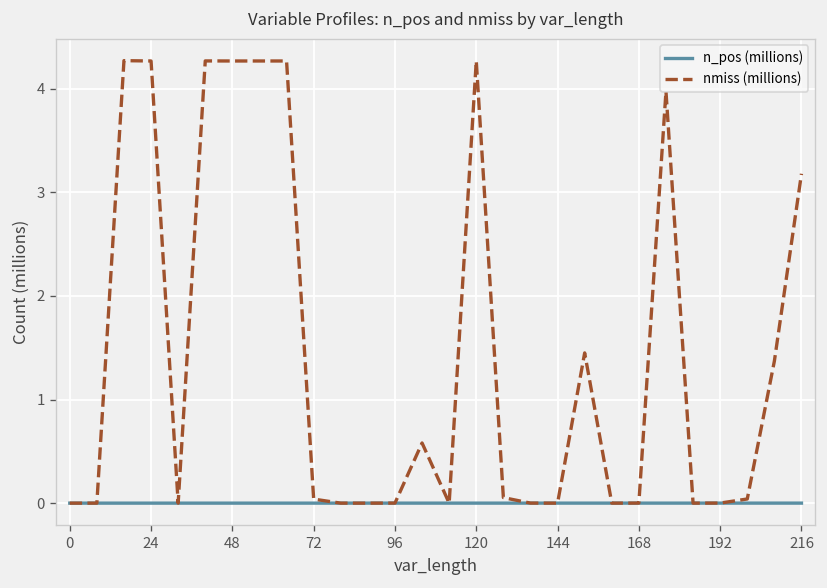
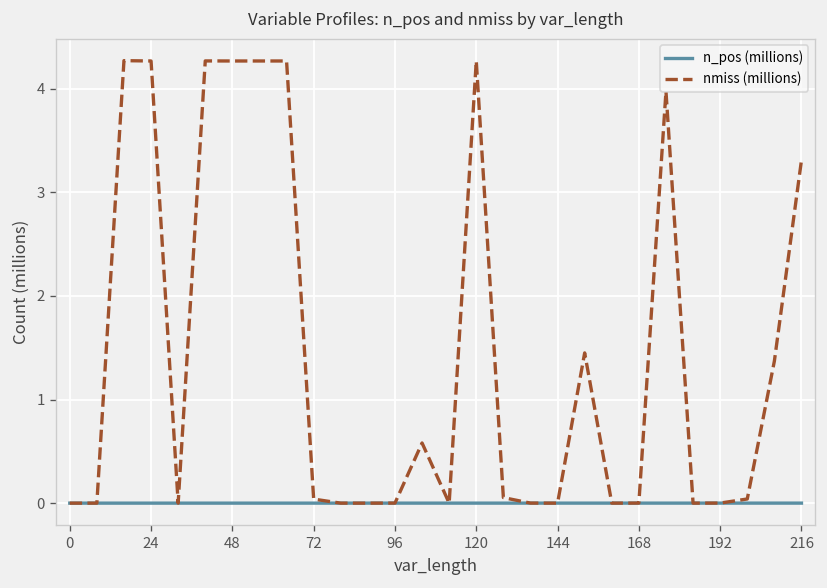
nmiss (millions), 216: 3.2 -> 3.3
